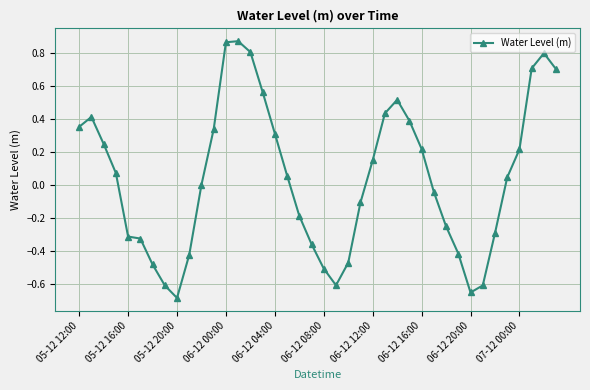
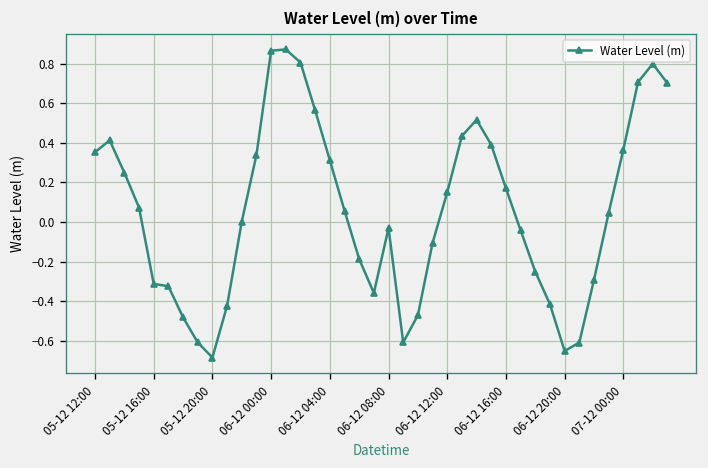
06-12 08:00: -0.51 -> -0.03
06-12 16:00: 0.22 -> 0.17
07-12 00:00: 0.22 -> 0.37
